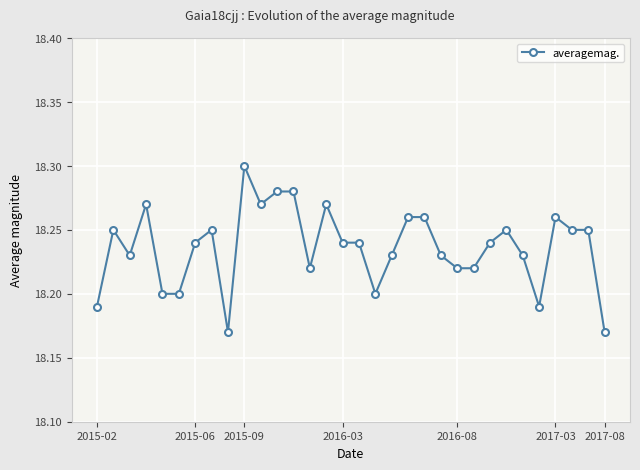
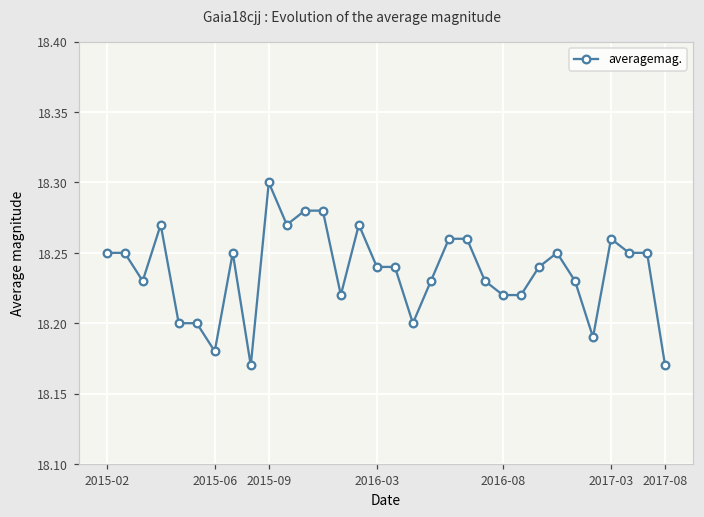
2015-02: 18.19 -> 18.25
2015-06: 18.24 -> 18.18
